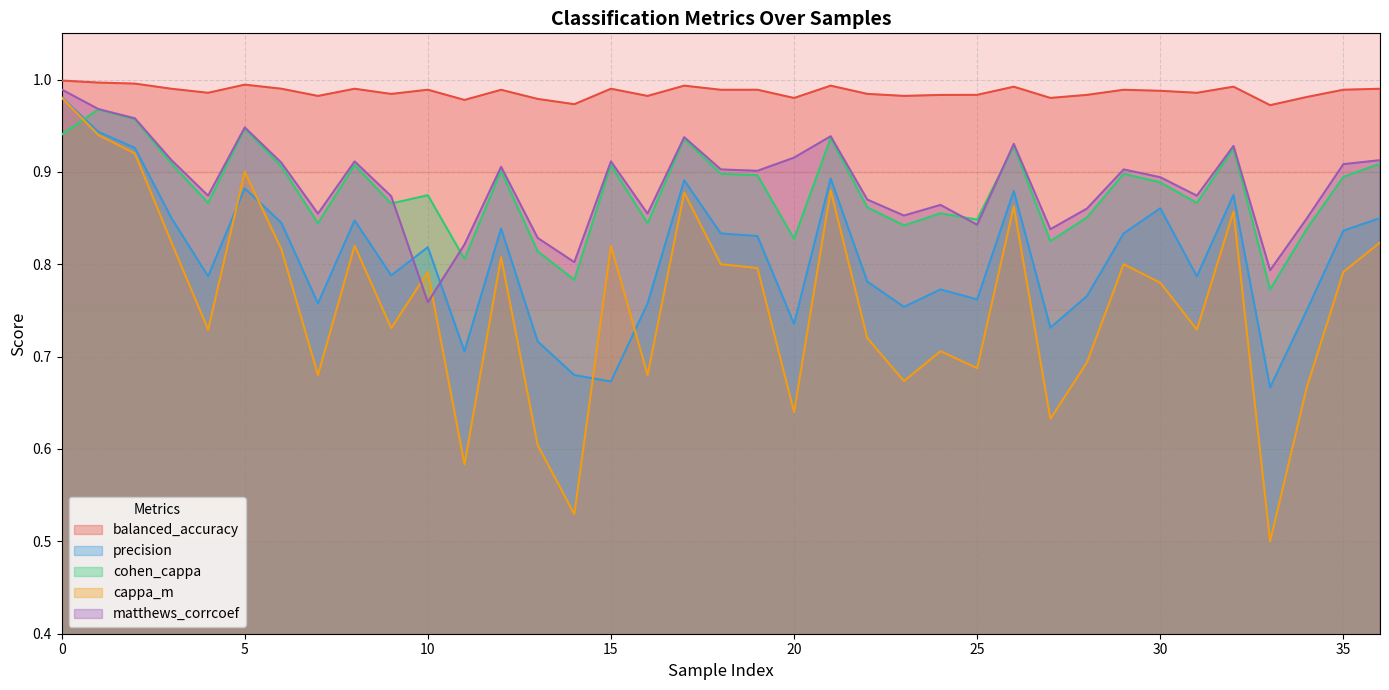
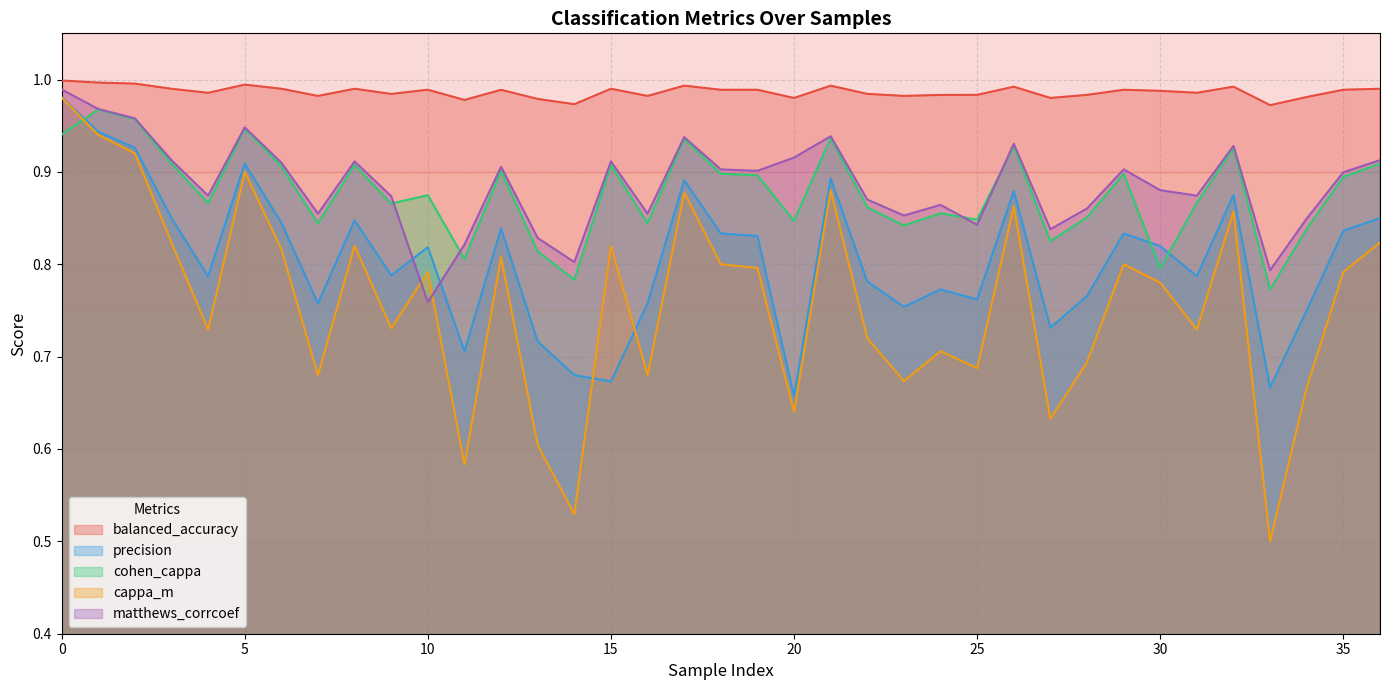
precision, 5: 0.88 -> 0.91
precision, 20: 0.74 -> 0.66
cohen_cappa, 20: 0.83 -> 0.85
precision, 30: 0.86 -> 0.82
cohen_cappa, 30: 0.89 -> 0.80
matthews_corrcoef, 30: 0.89 -> 0.88
matthews_corrcoef, 35: 0.91 -> 0.90
